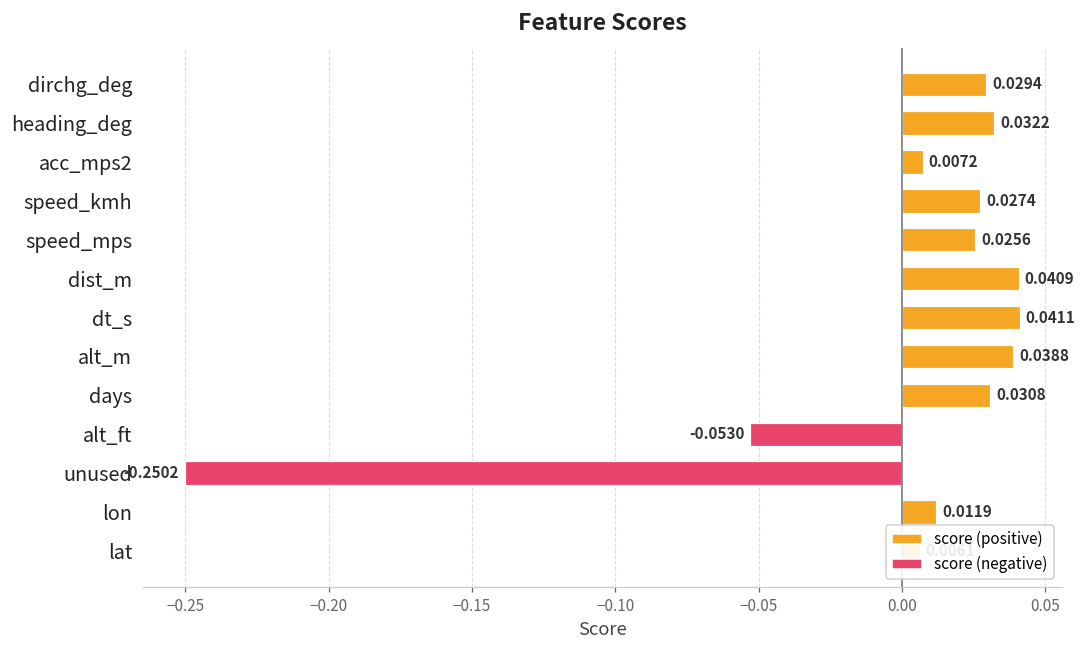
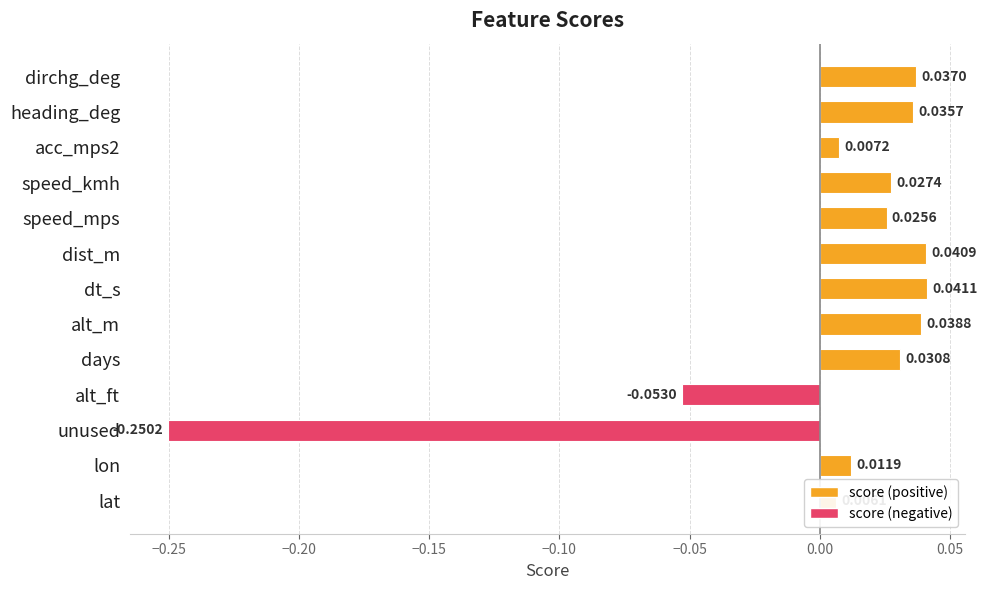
dirchg_deg: 0.0294 -> 0.0370
heading_deg: 0.0322 -> 0.0357
